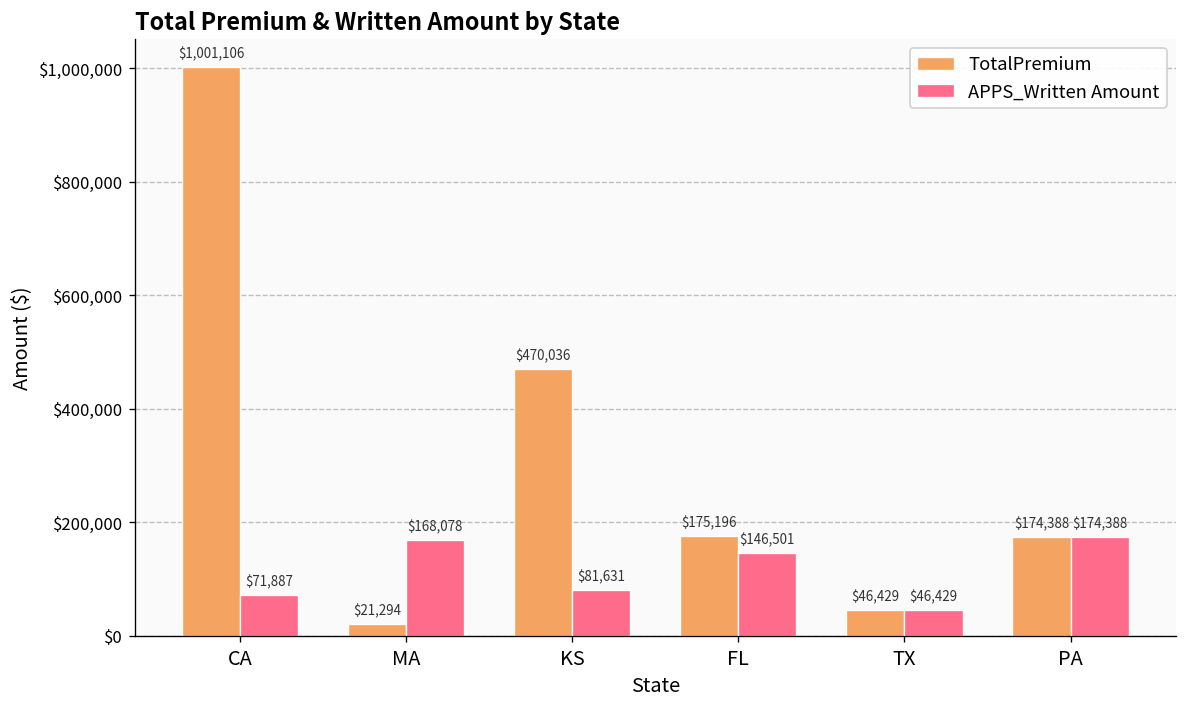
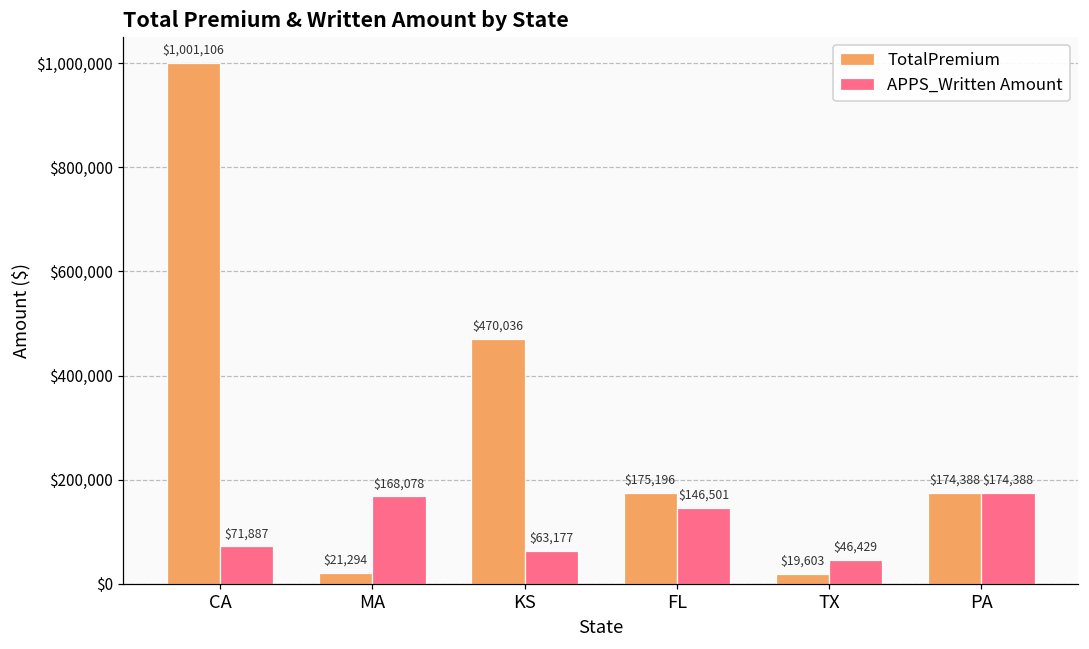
APPS_Written Amount, KS: $81,631 -> $63,177
TotalPremium, TX: $46,429 -> $19,603
